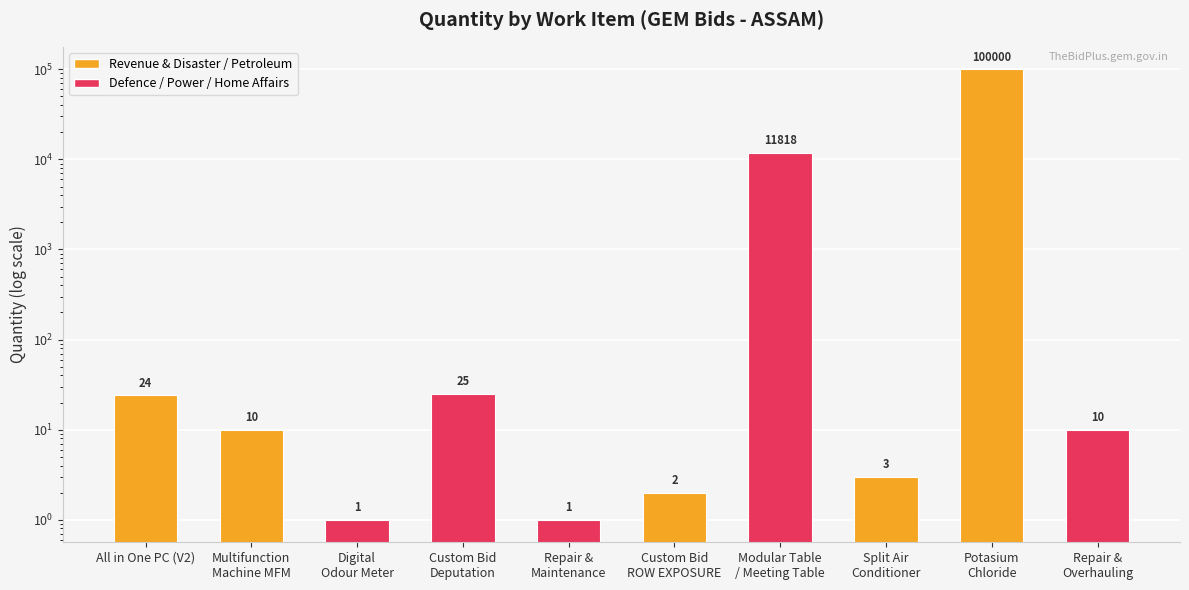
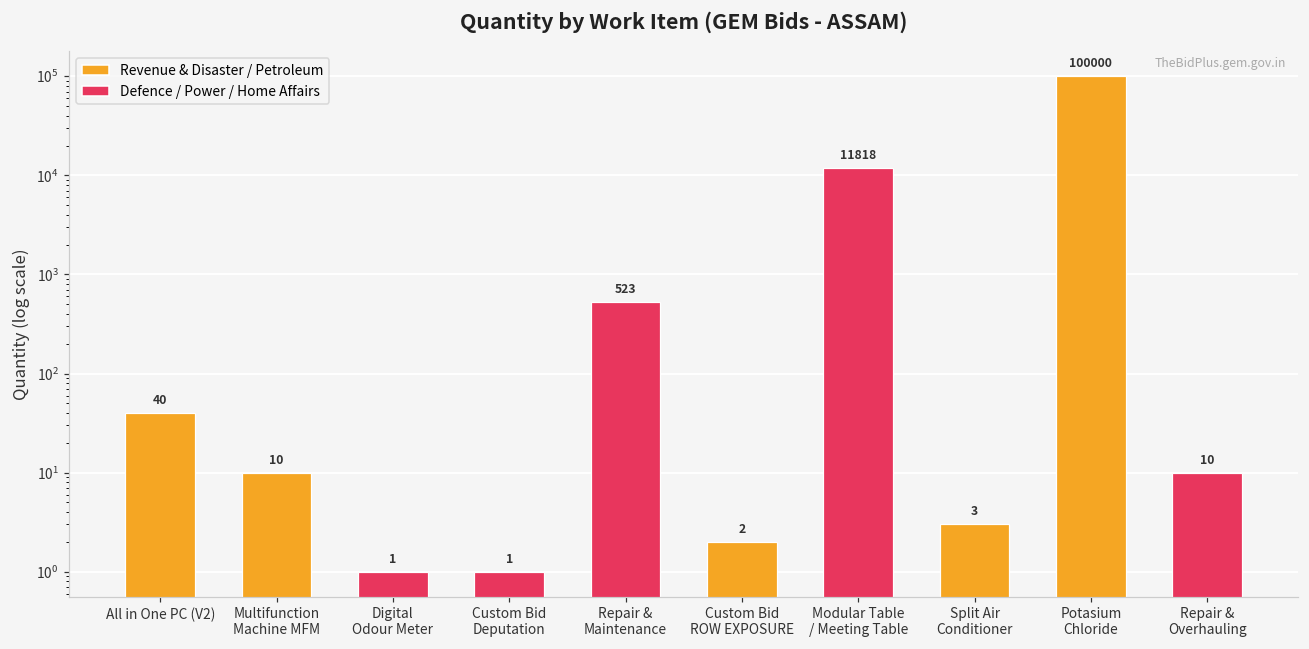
All in One PC (V2): 24 -> 40
Custom Bid Deputation: 25 -> 1
Repair & Maintenance: 1 -> 523
